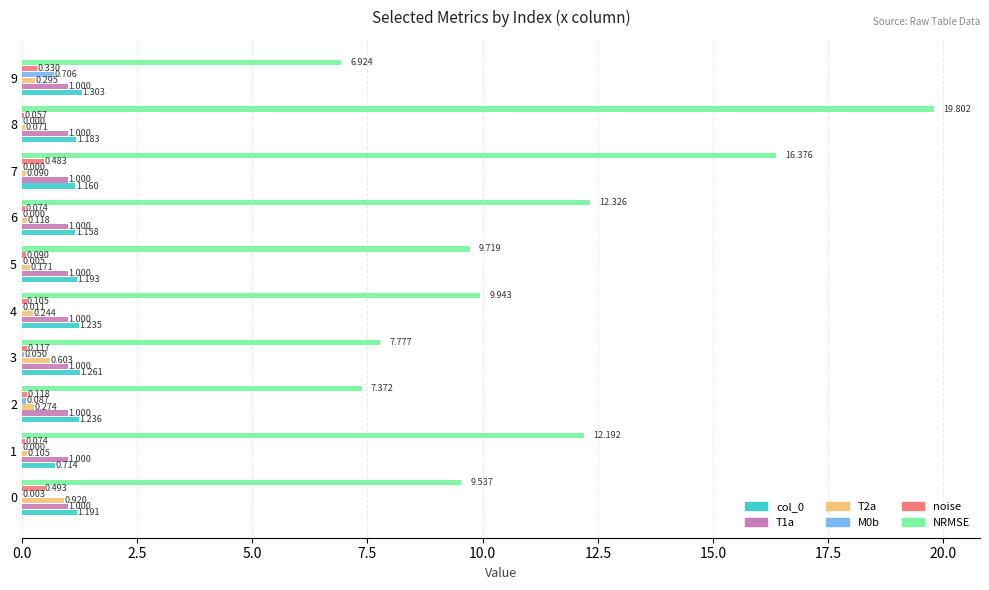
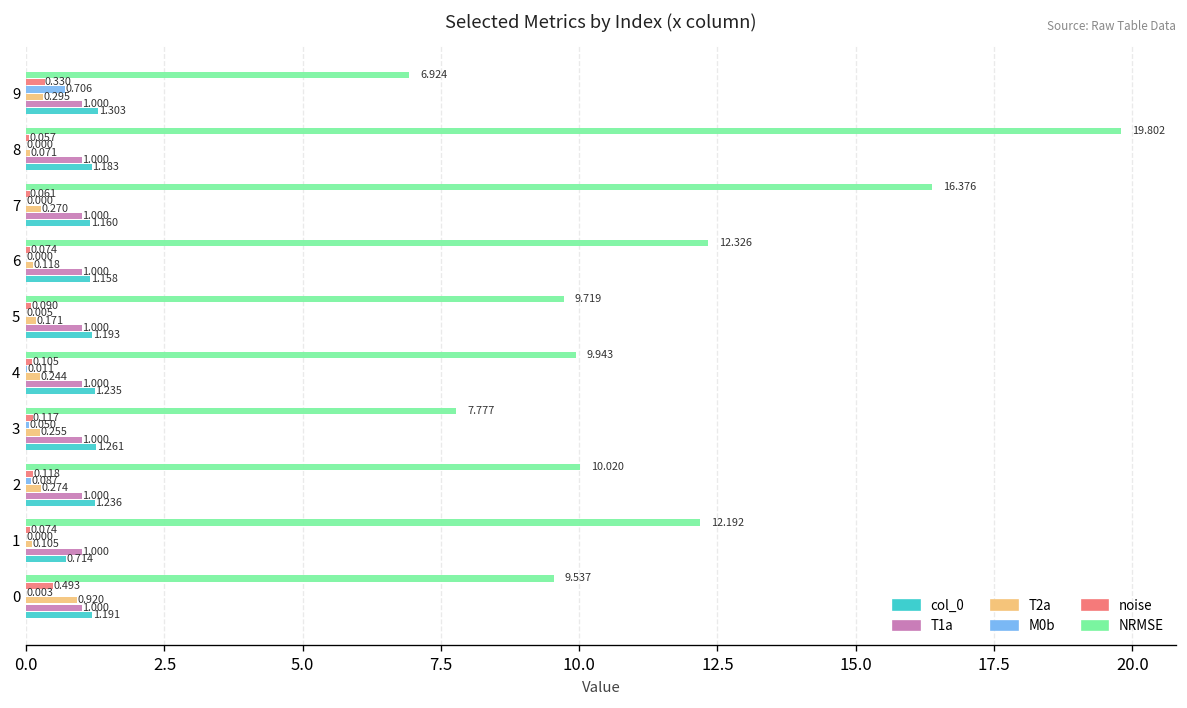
noise, 7: 0.483 -> 0.061
T2a, 7: 0.090 -> 0.270
T2a, 3: 0.603 -> 0.255
NRMSE, 2: 7.372 -> 10.020
